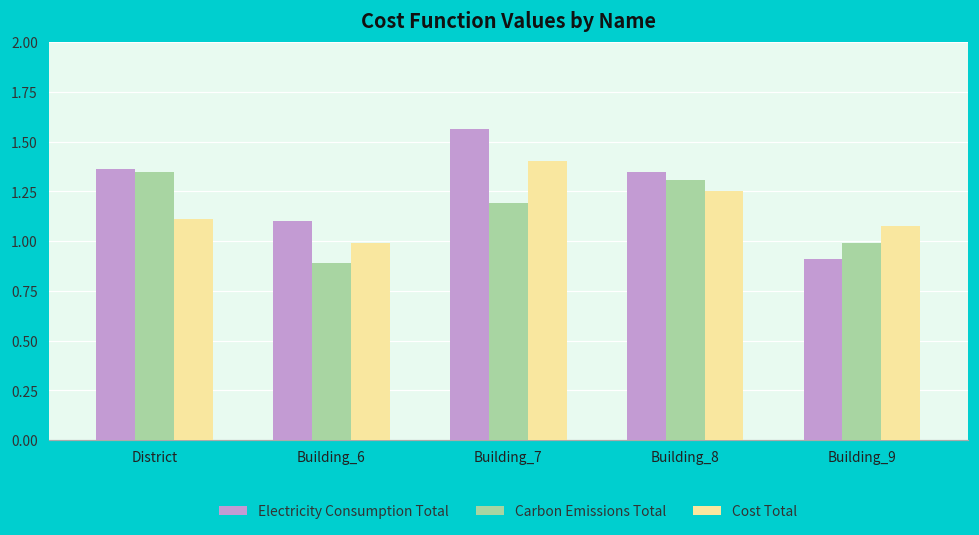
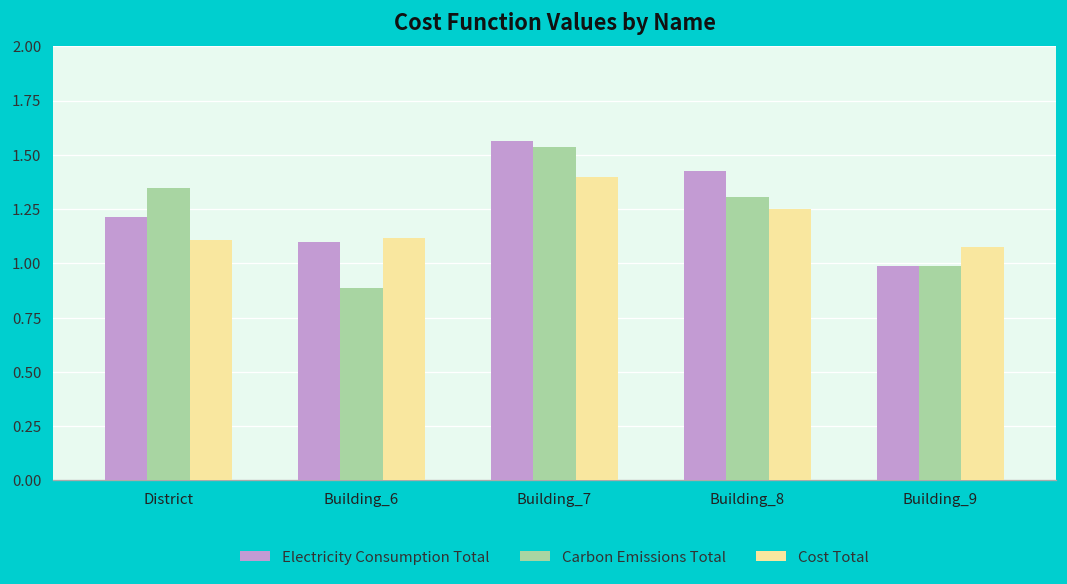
Electricity Consumption Total, District: 1.36 -> 1.21
Cost Total, Building_6: 0.99 -> 1.12
Carbon Emissions Total, Building_7: 1.19 -> 1.53
Electricity Consumption Total, Building_8: 1.35 -> 1.42
Electricity Consumption Total, Building_9: 0.91 -> 0.99
